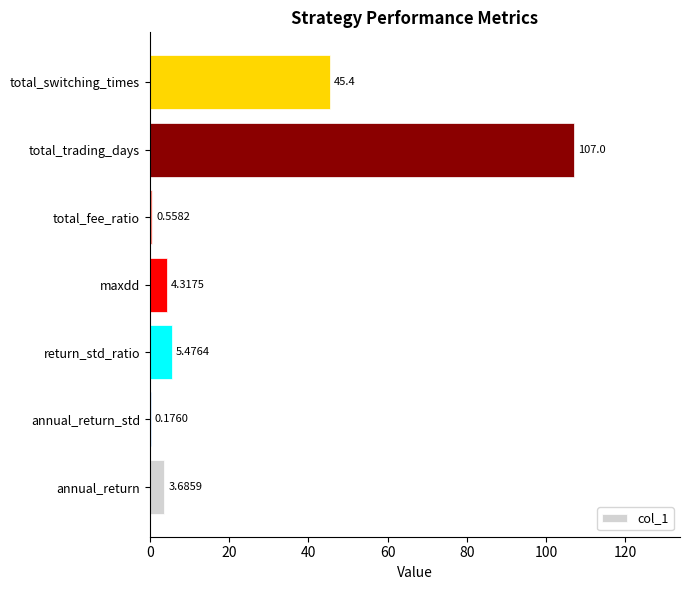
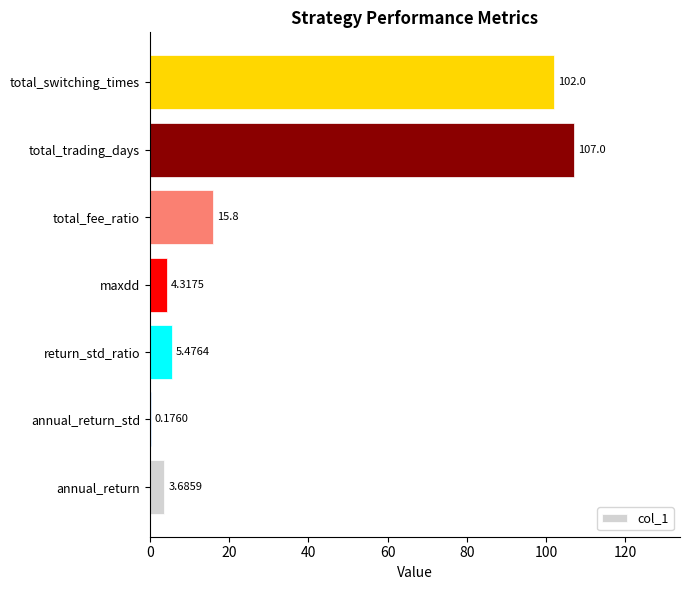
total_switching_times: 45.4 -> 102.0
total_fee_ratio: 0.5582 -> 15.8
